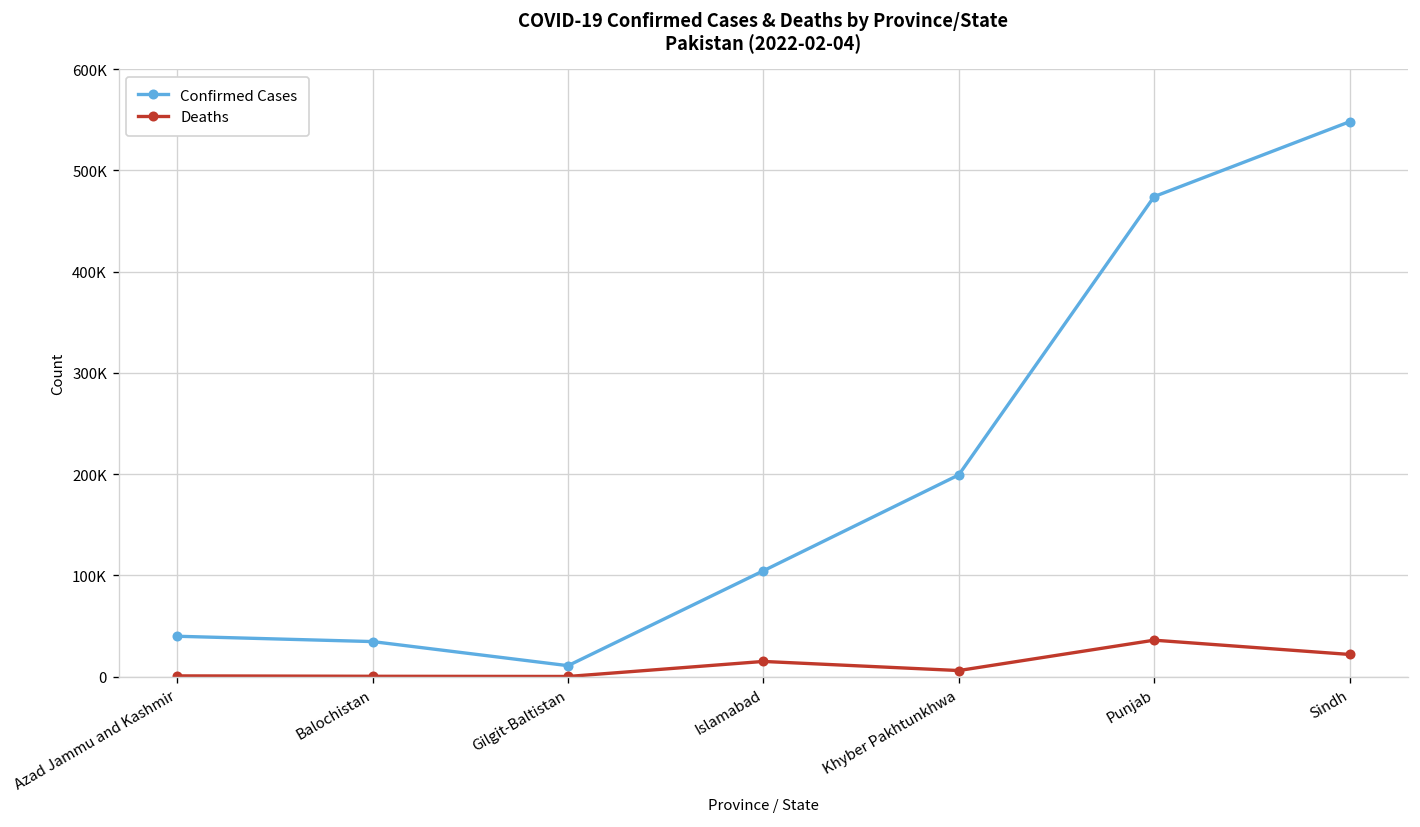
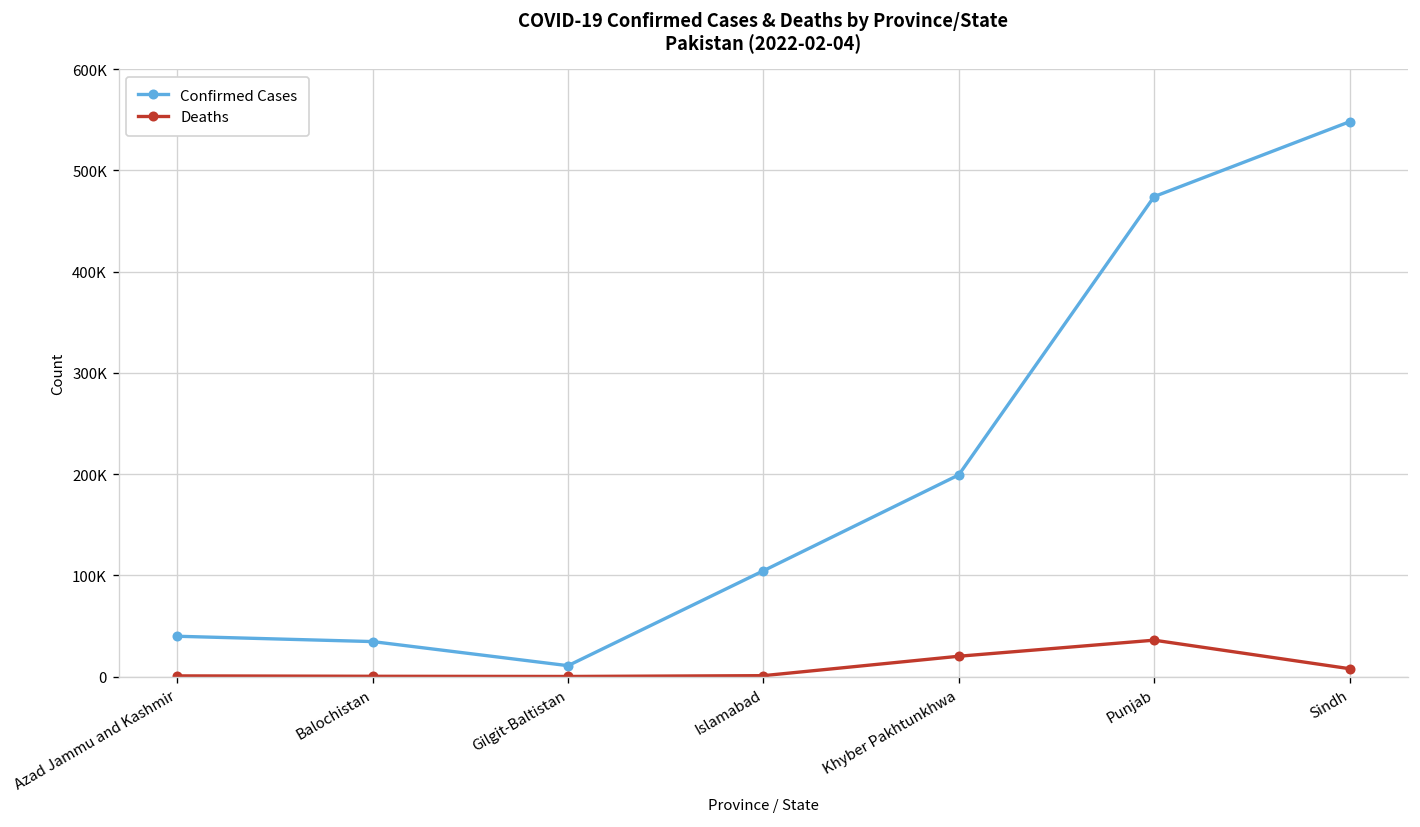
Deaths, Islamabad: 20000 -> 0
Deaths, Khyber Pakhtunkhwa: 10000 -> 20000
Deaths, Sindh: 20000 -> 10000
